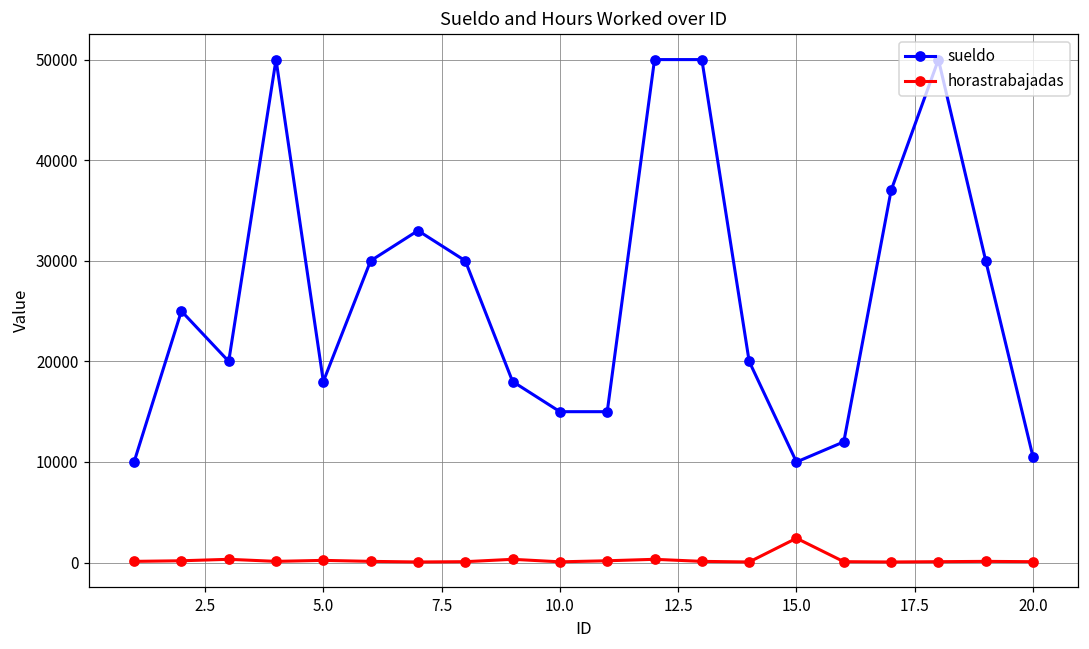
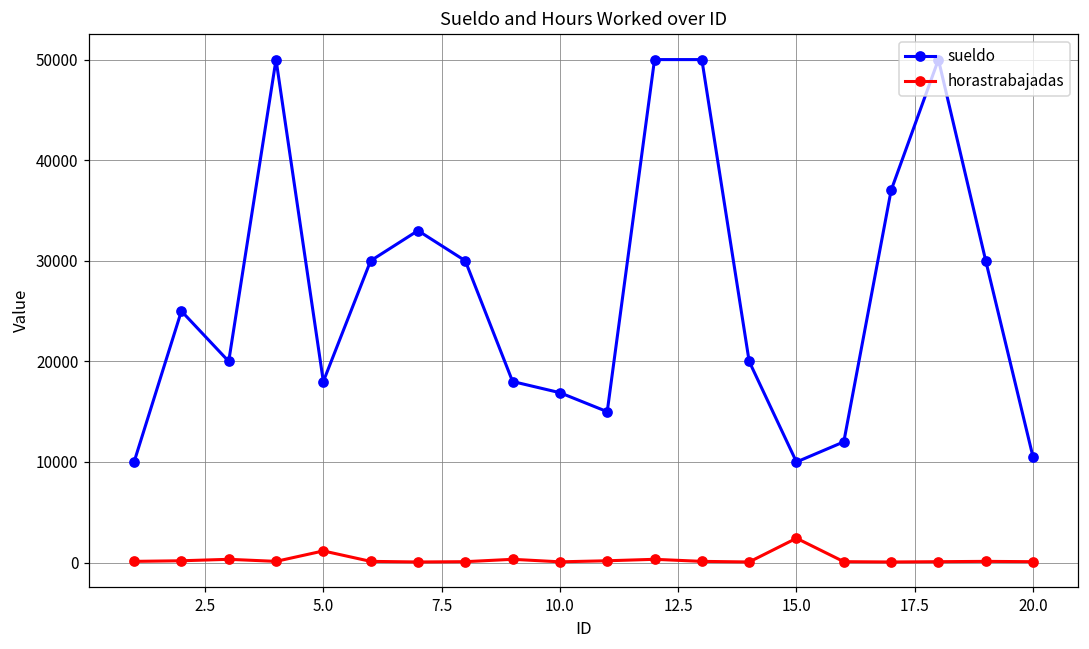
horastrabajadas, 5.0: 0 -> 1000
sueldo, 10.0: 15000 -> 17000
